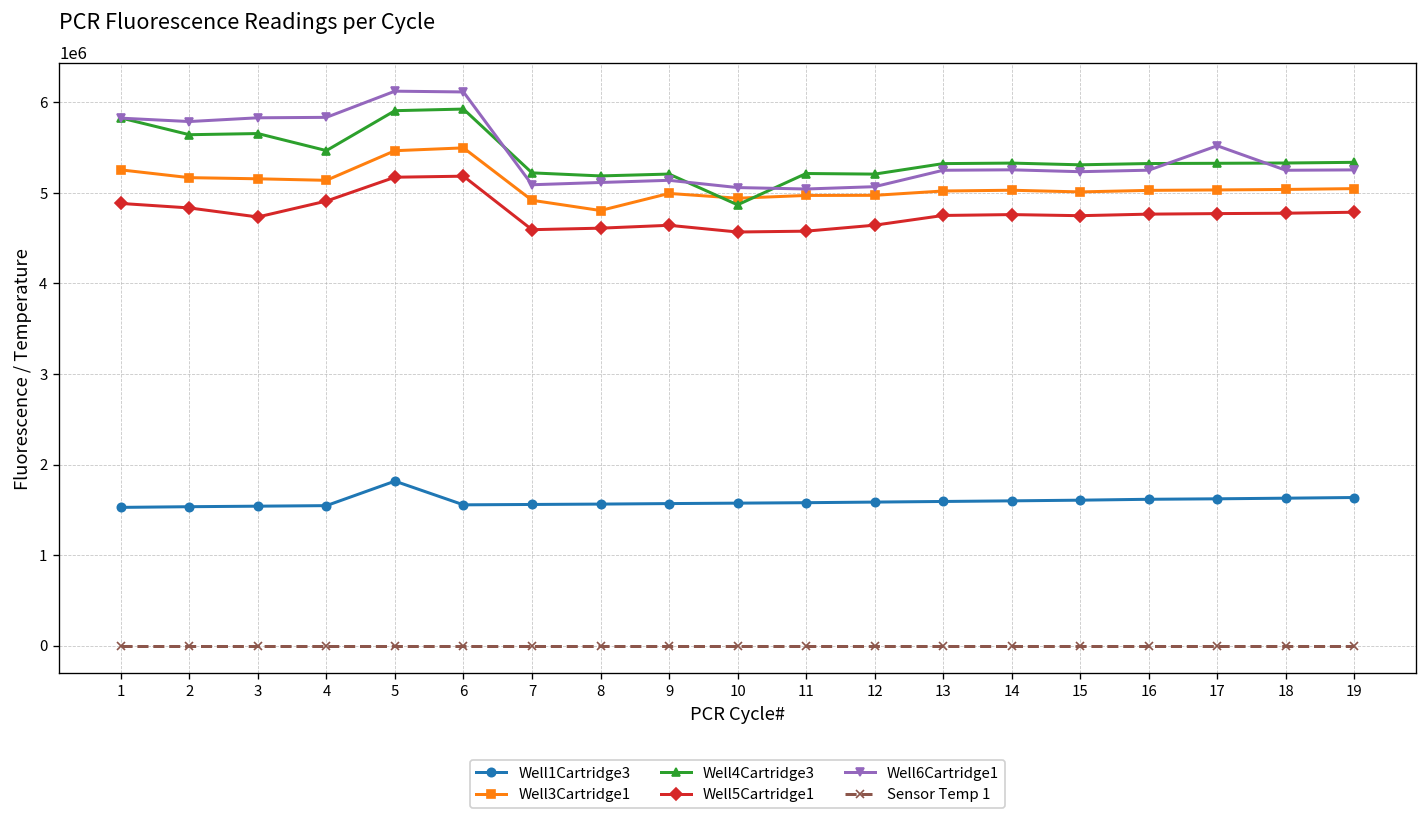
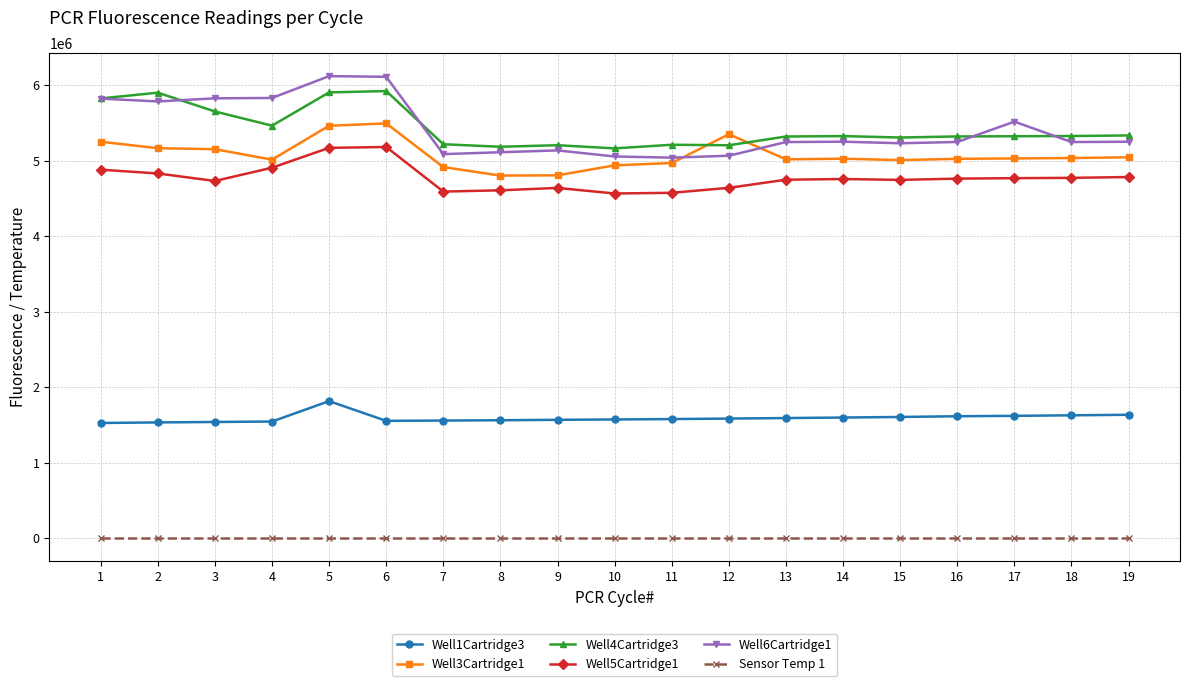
Well4Cartridge3, 2: 5600000 -> 5900000
Well3Cartridge1, 4: 5100000 -> 5000000
Well3Cartridge1, 9: 5000000 -> 4800000
Well4Cartridge3, 10: 4900000 -> 5200000
Well3Cartridge1, 12: 5000000 -> 5400000
